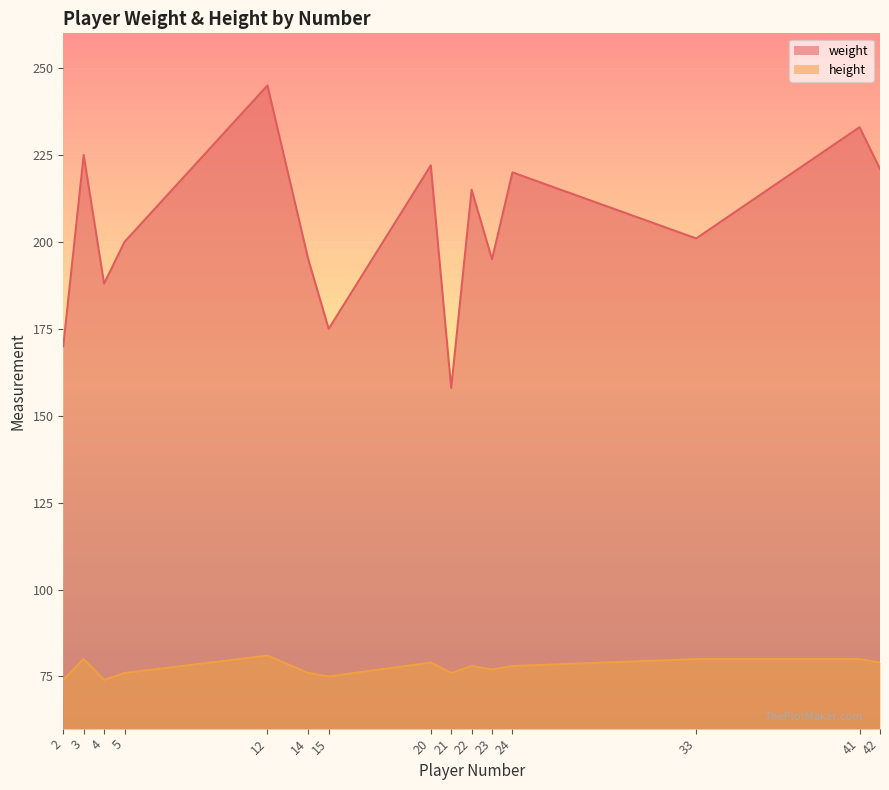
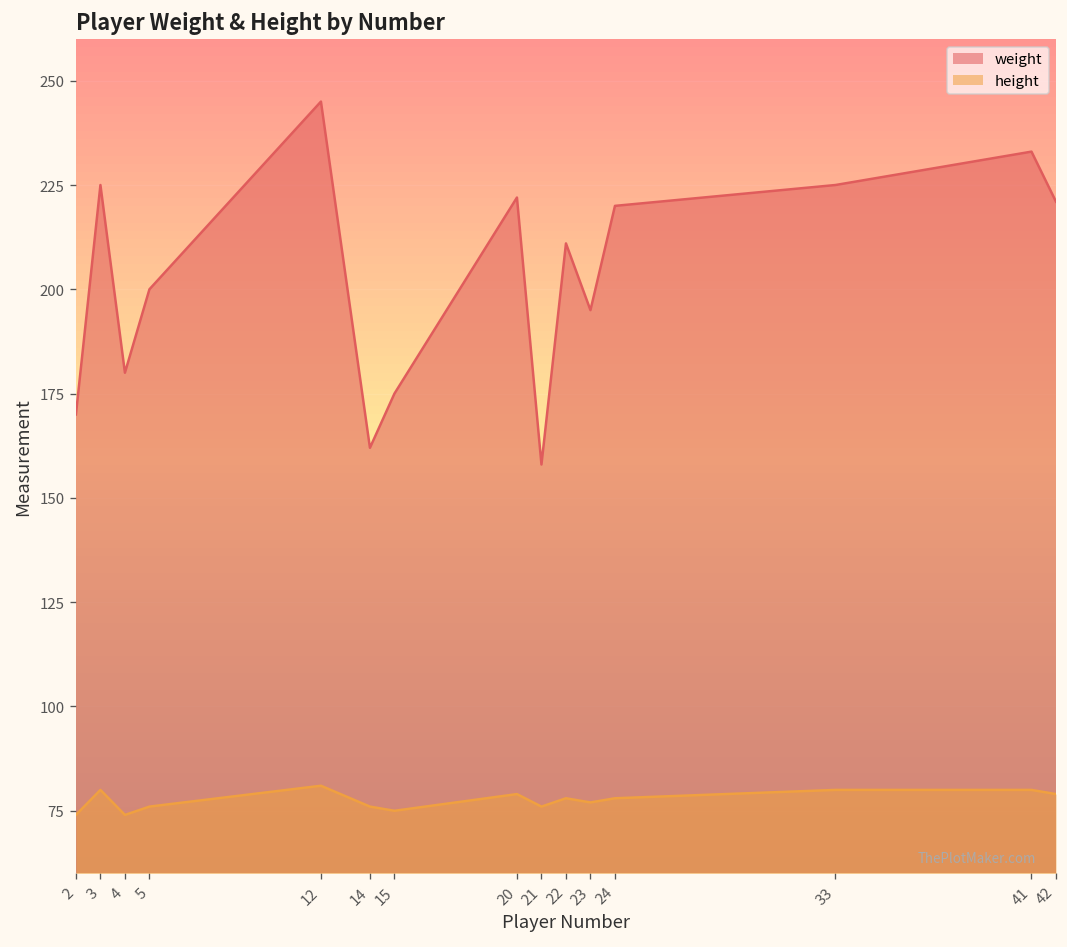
weight, 4: 188 -> 180
weight, 14: 195 -> 162
weight, 22: 215 -> 211
weight, 33: 201 -> 225
